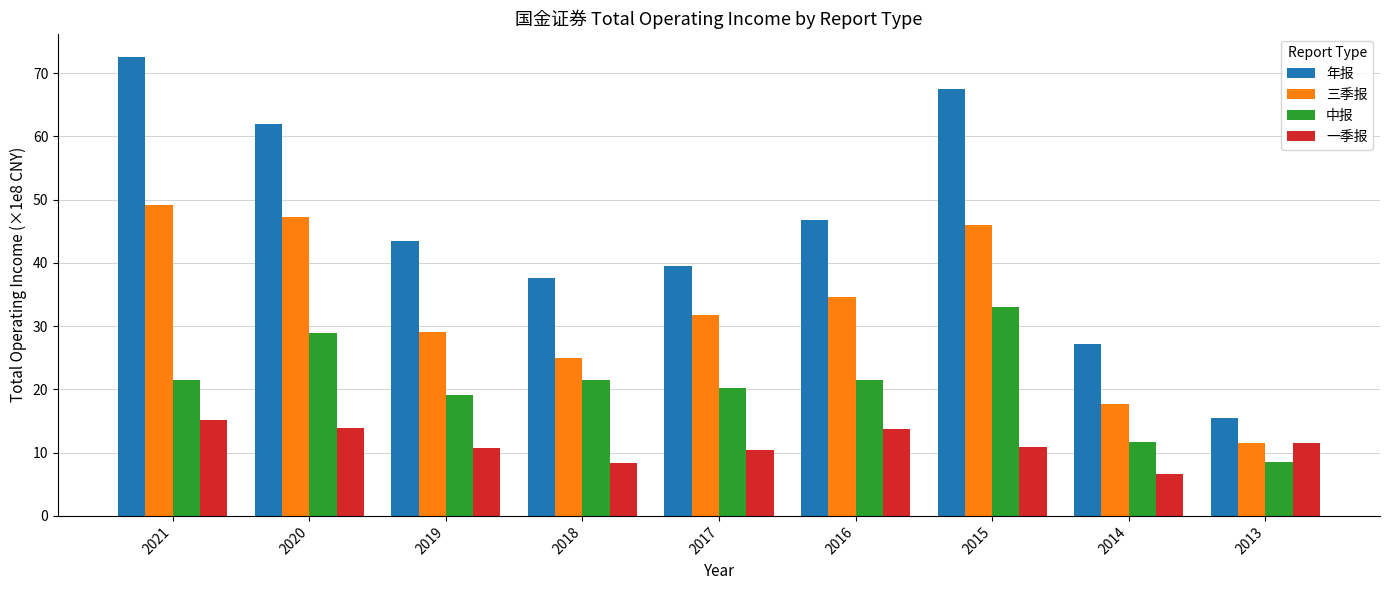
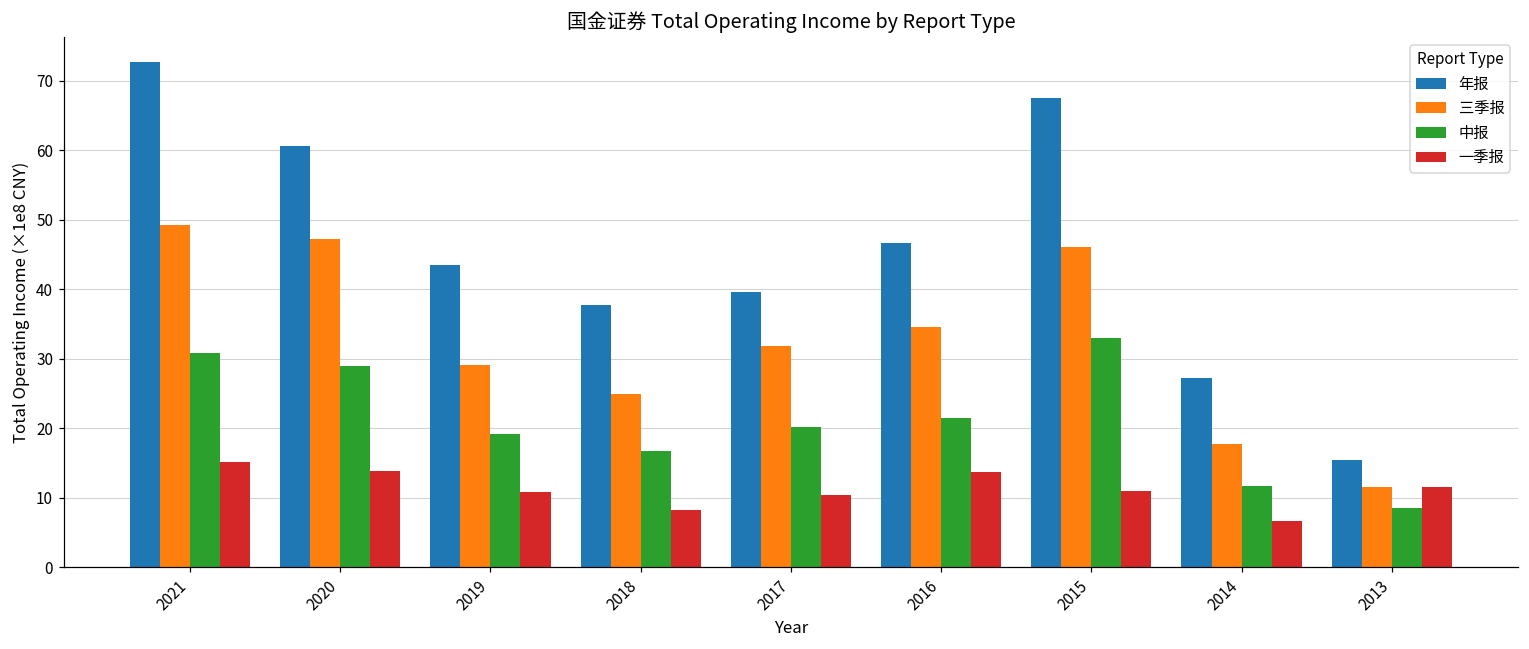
中报, 2021: 21 -> 31
年报, 2020: 62 -> 61
中报, 2018: 22 -> 17
